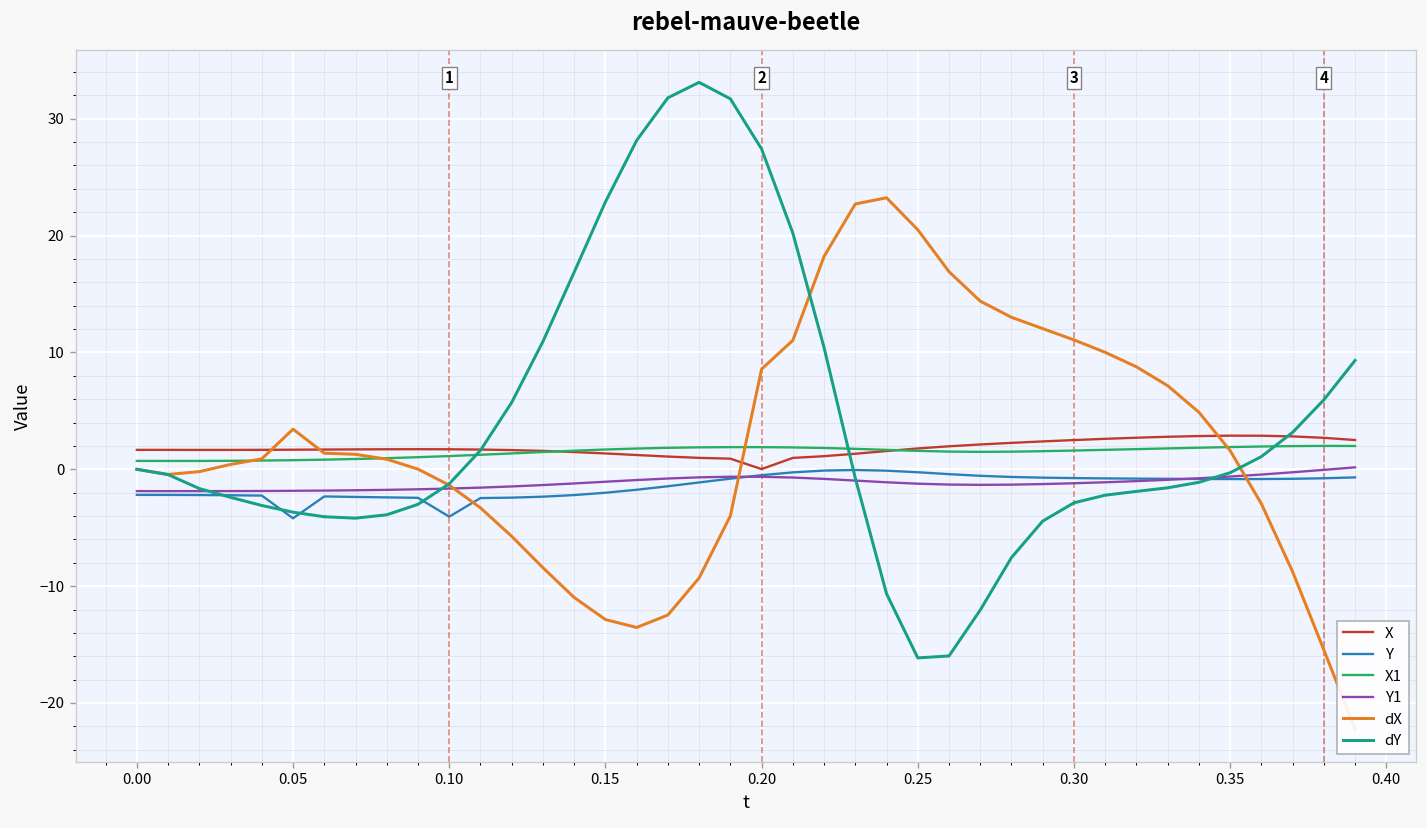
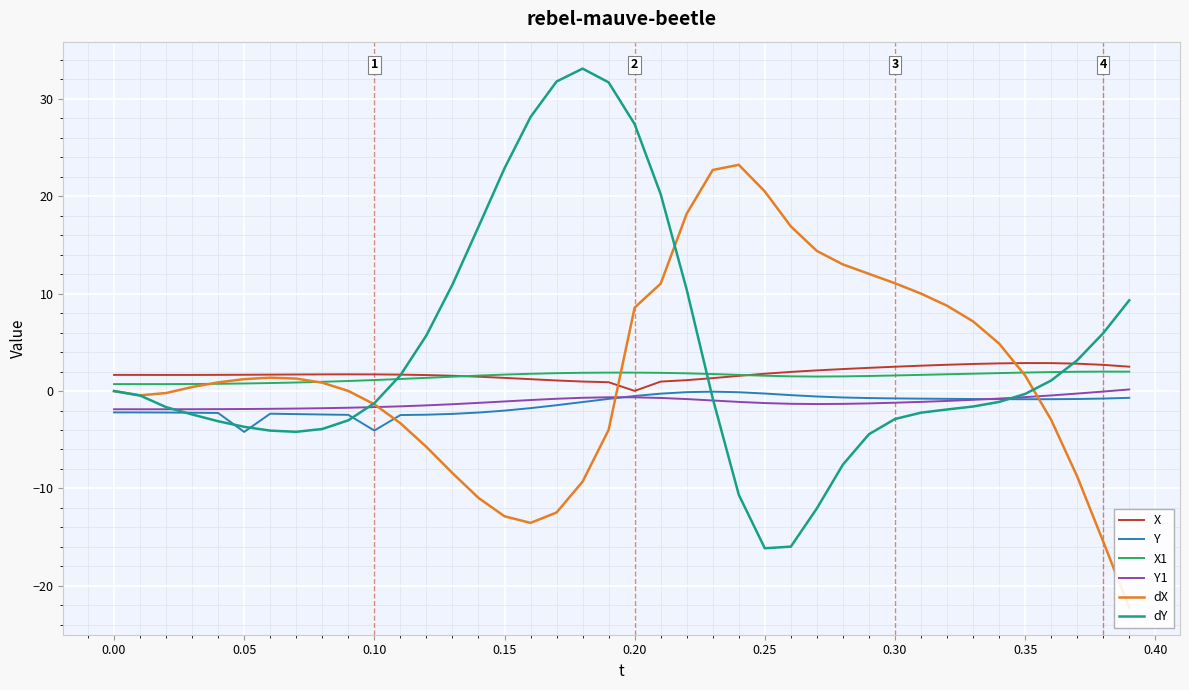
dX, 0.05: 3 -> 1
